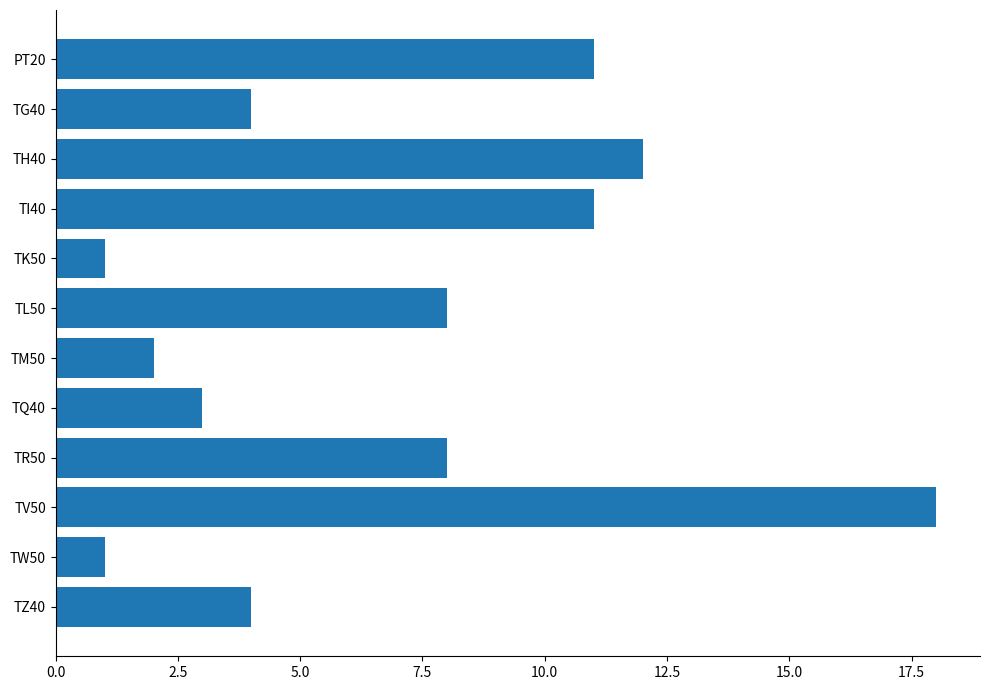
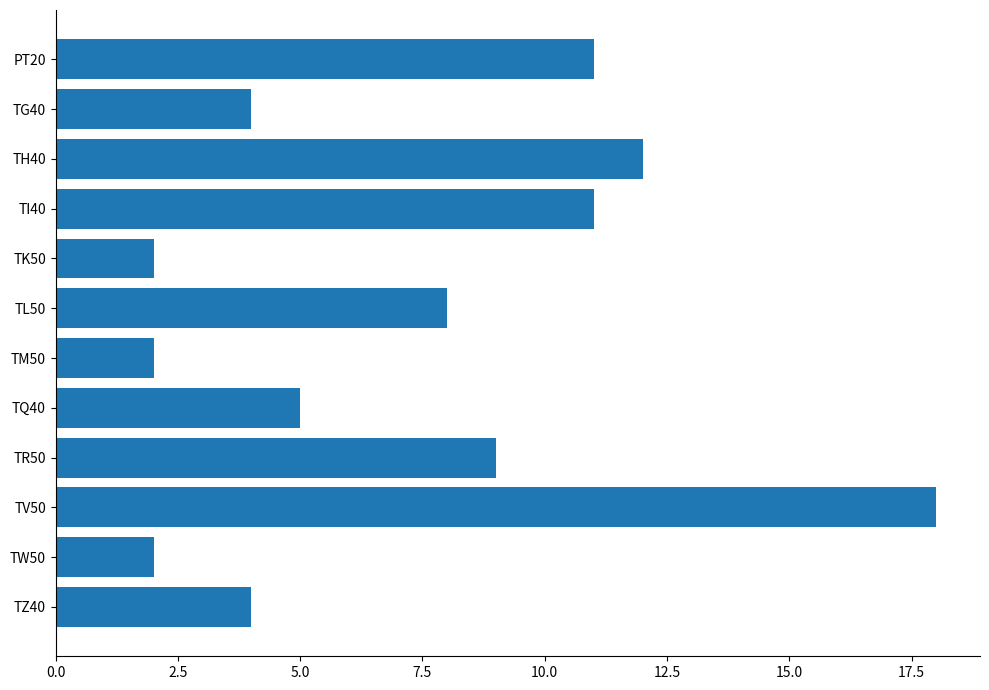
TK50: 1 -> 2
TQ40: 3 -> 5
TR50: 8 -> 9
TW50: 1 -> 2
